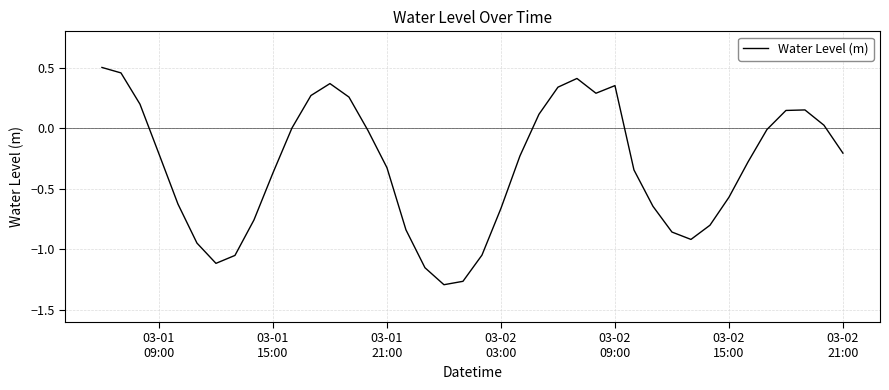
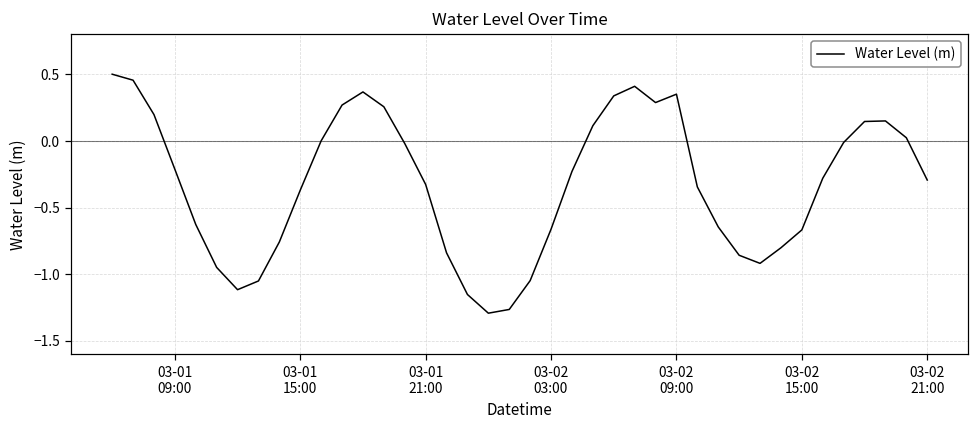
03-02 15:00: -0.57 -> -0.67
03-02 21:00: -0.21 -> -0.29
